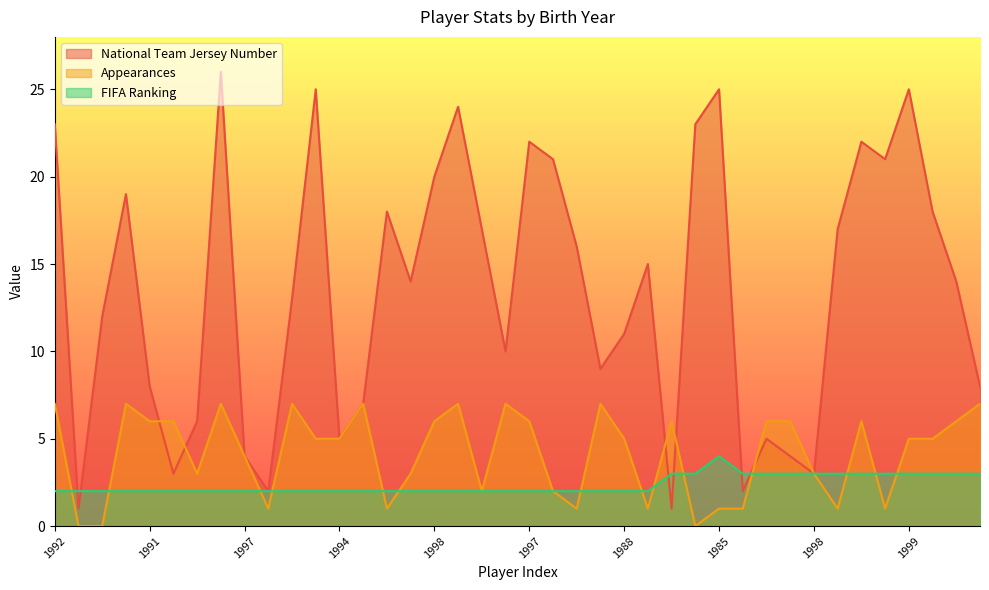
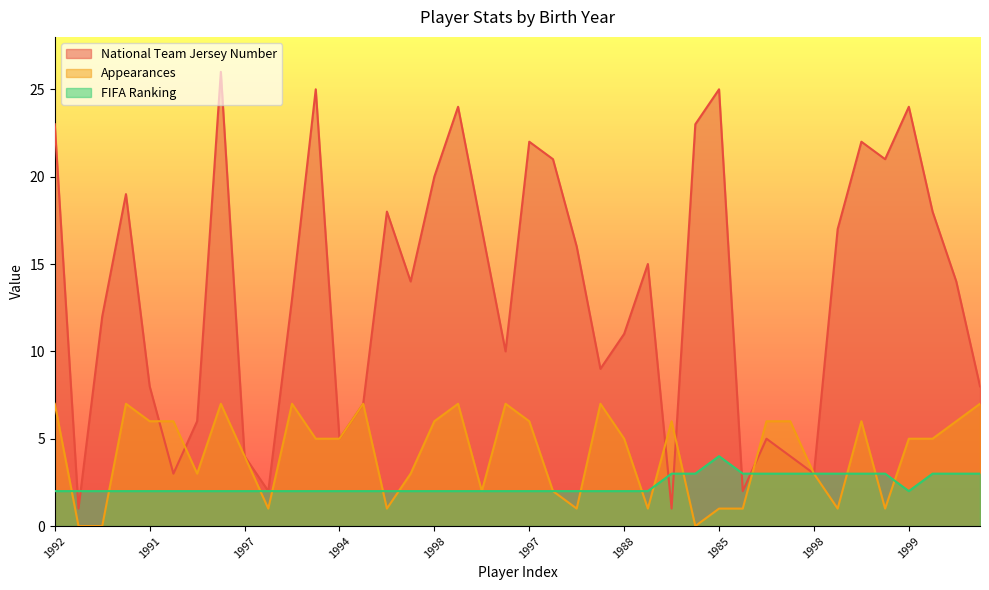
National Team Jersey Number, 1999: 25 -> 24
FIFA Ranking, 1999: 3 -> 2
